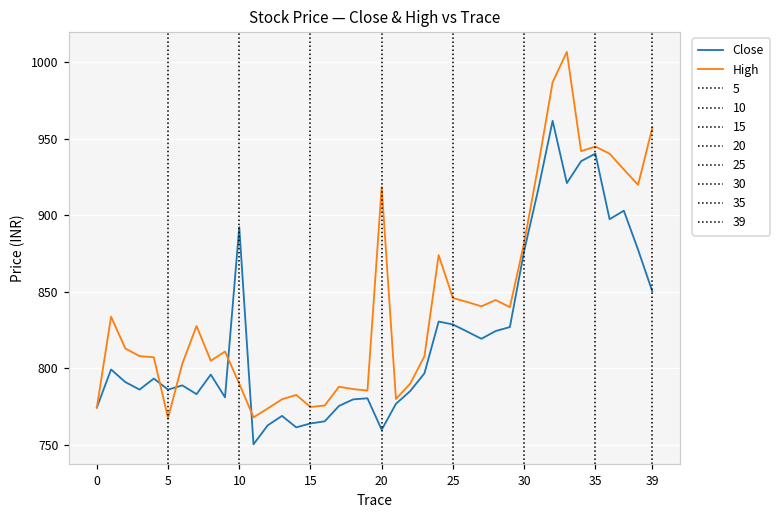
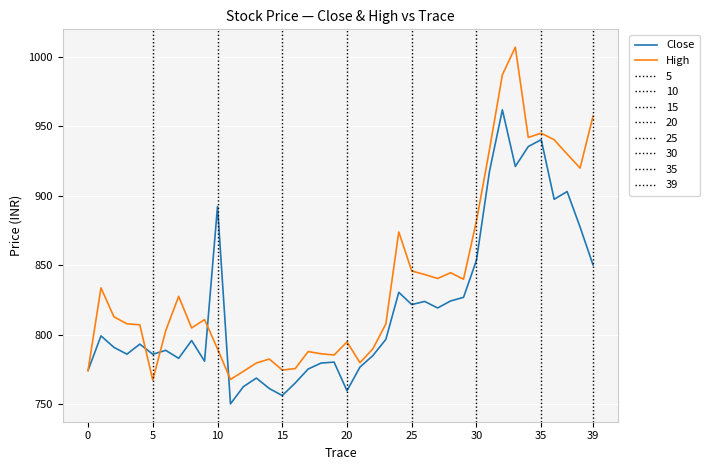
Close, 15: 764 -> 756
High, 20: 918 -> 795
Close, 25: 829 -> 822
Close, 30: 877 -> 854
